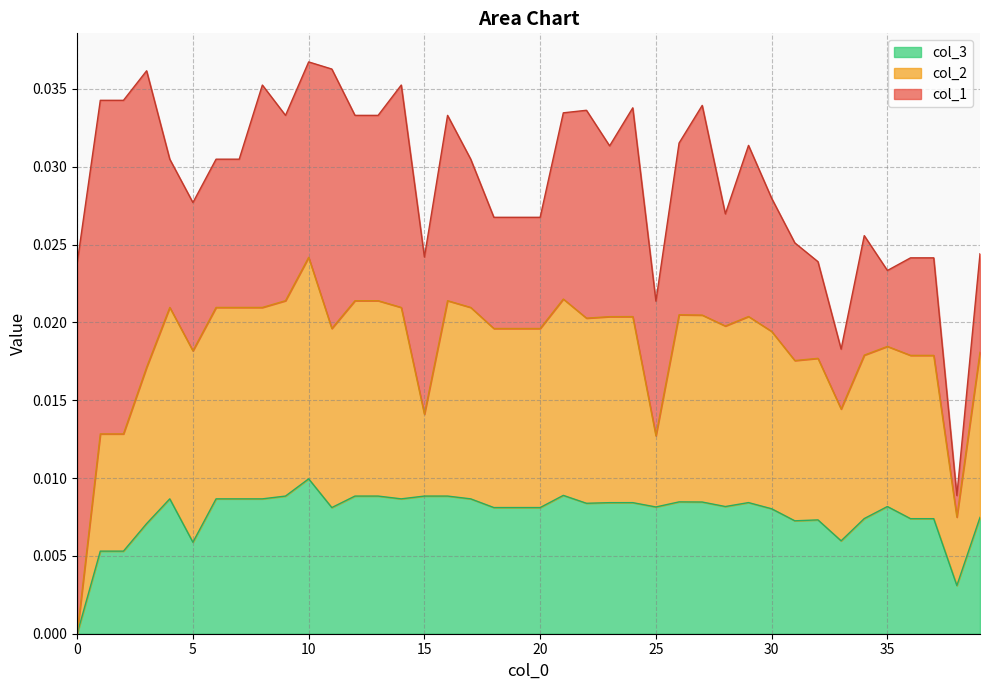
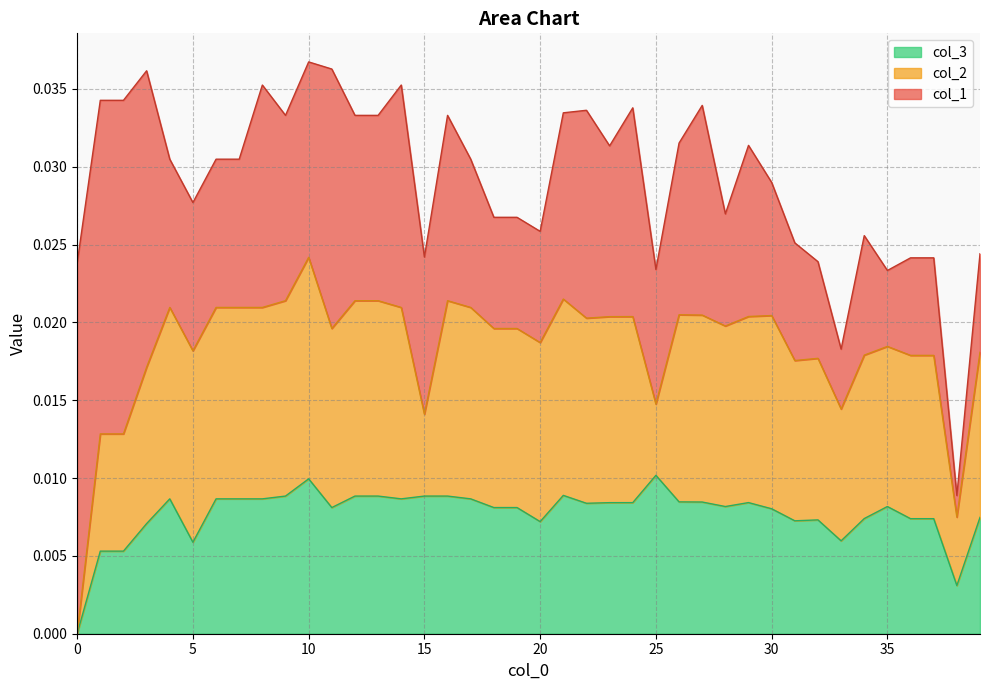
col_3, 20: 0.0081 -> 0.0072
col_3, 25: 0.0081 -> 0.0102
col_2, 30: 0.0114 -> 0.0124
